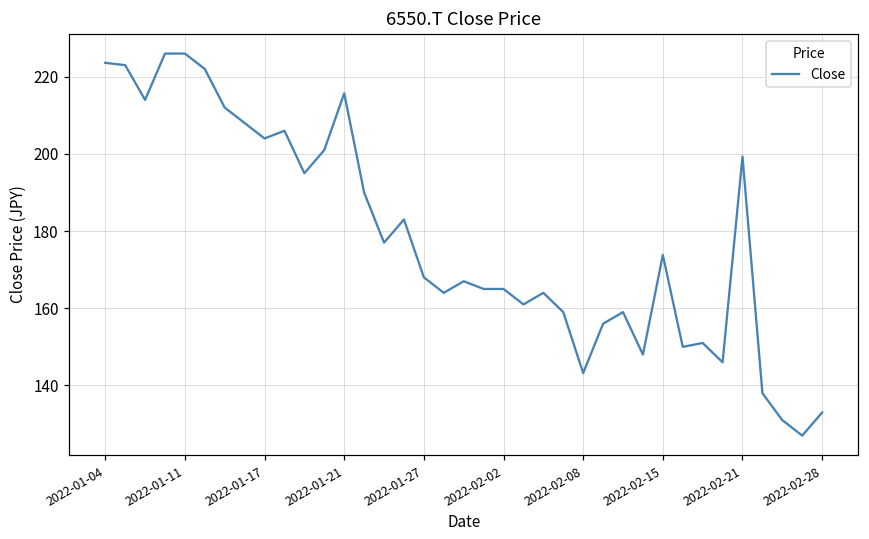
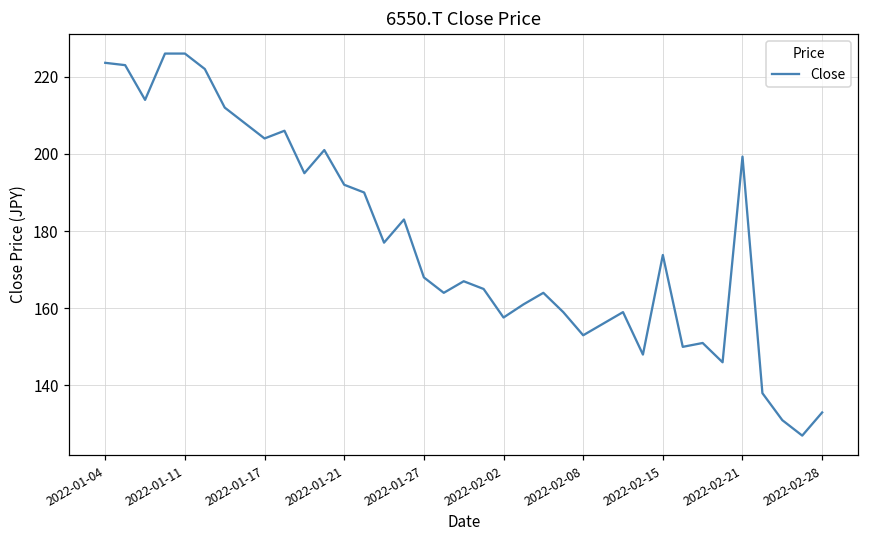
2022-01-21: 216 -> 192
2022-02-02: 165 -> 158
2022-02-08: 143 -> 153
